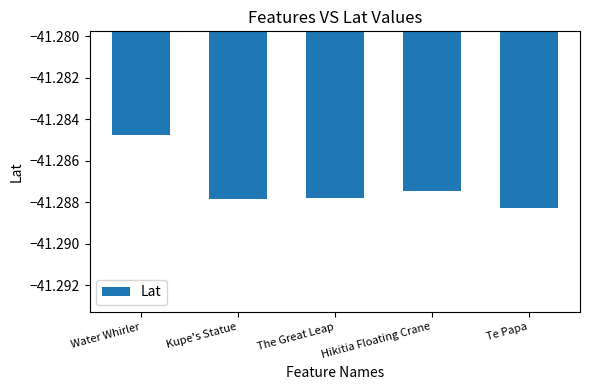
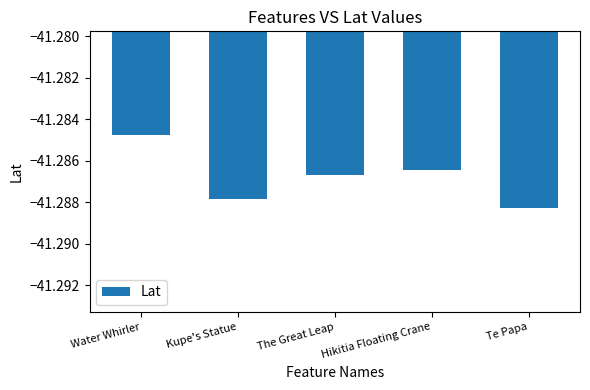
The Great Leap: -41.2878 -> -41.2867
Hikitia Floating Crane: -41.2875 -> -41.2865
